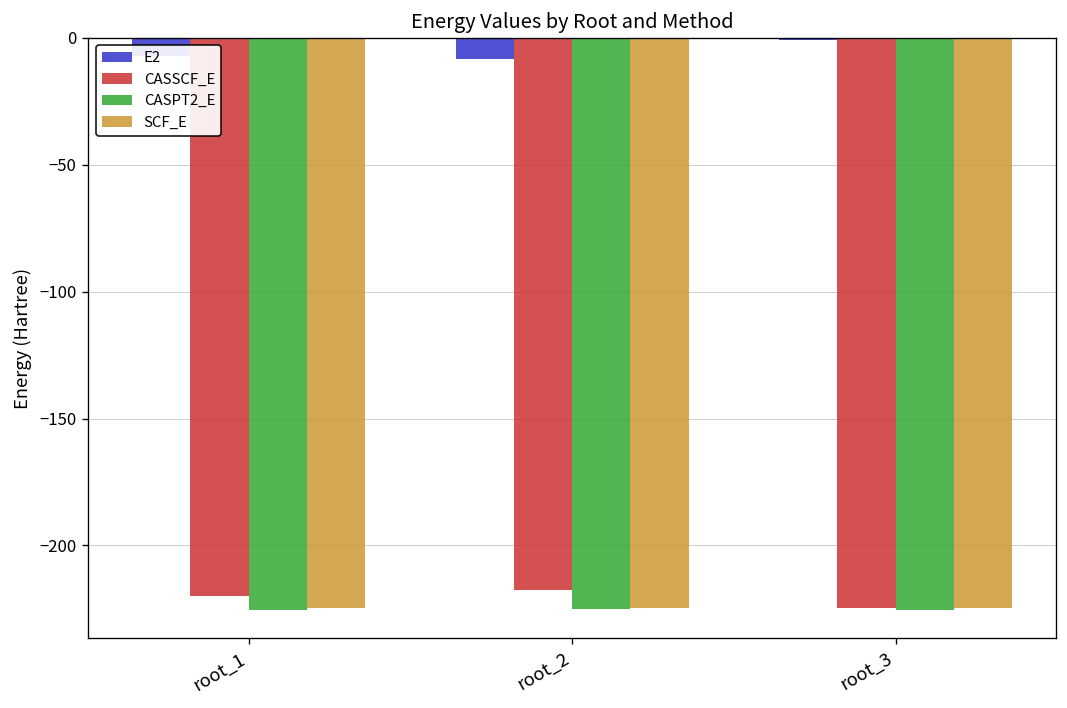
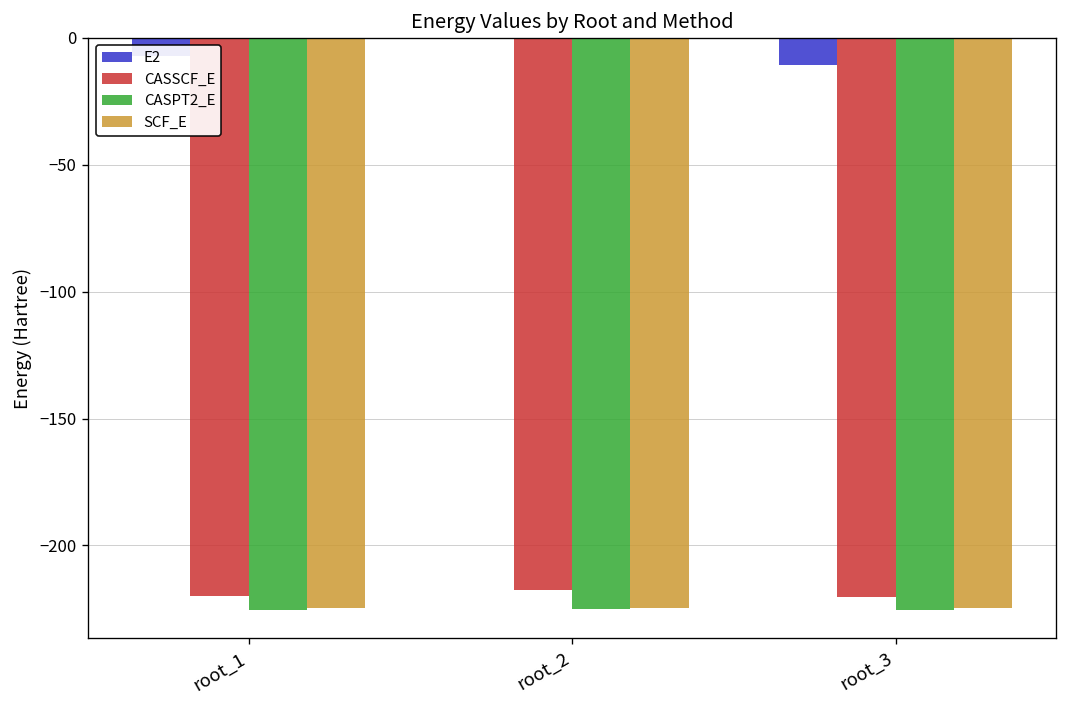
E2, root_2: -8 -> -1
E2, root_3: -1 -> -11
CASSCF_E, root_3: -224 -> -220
